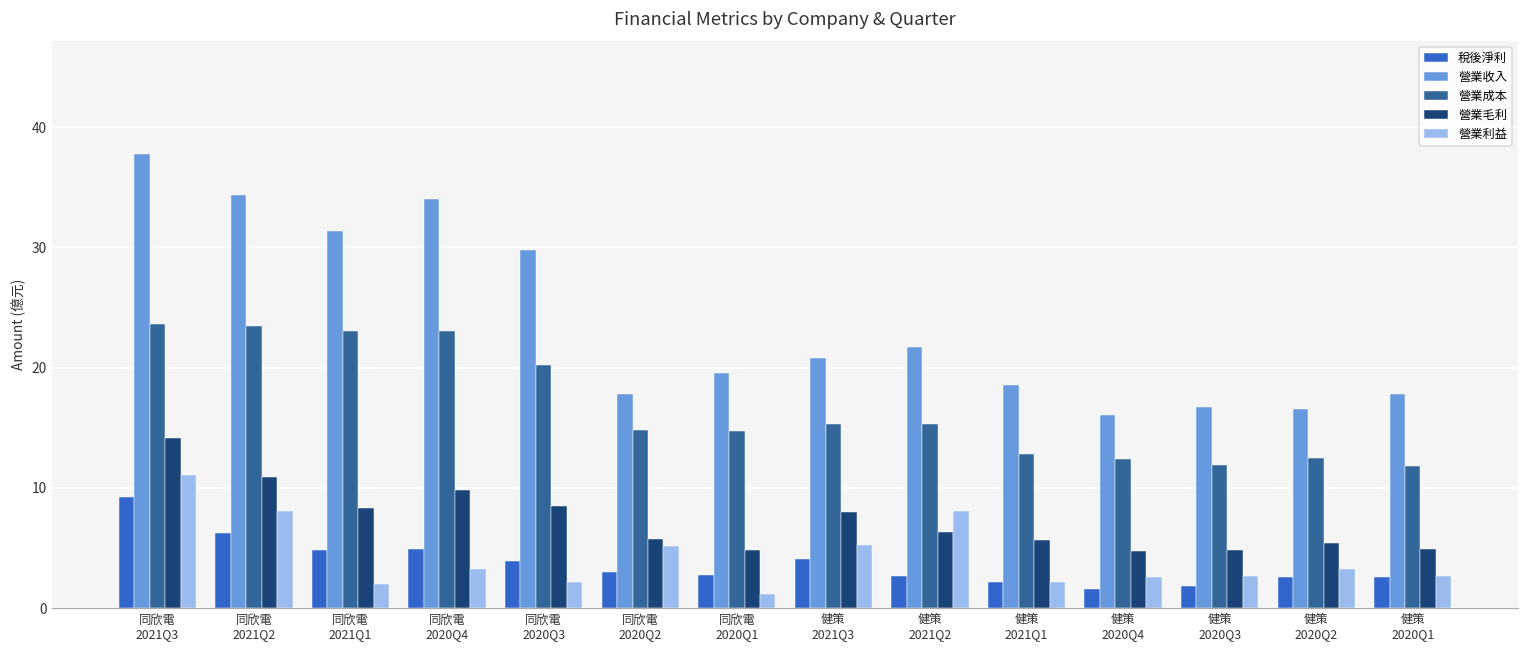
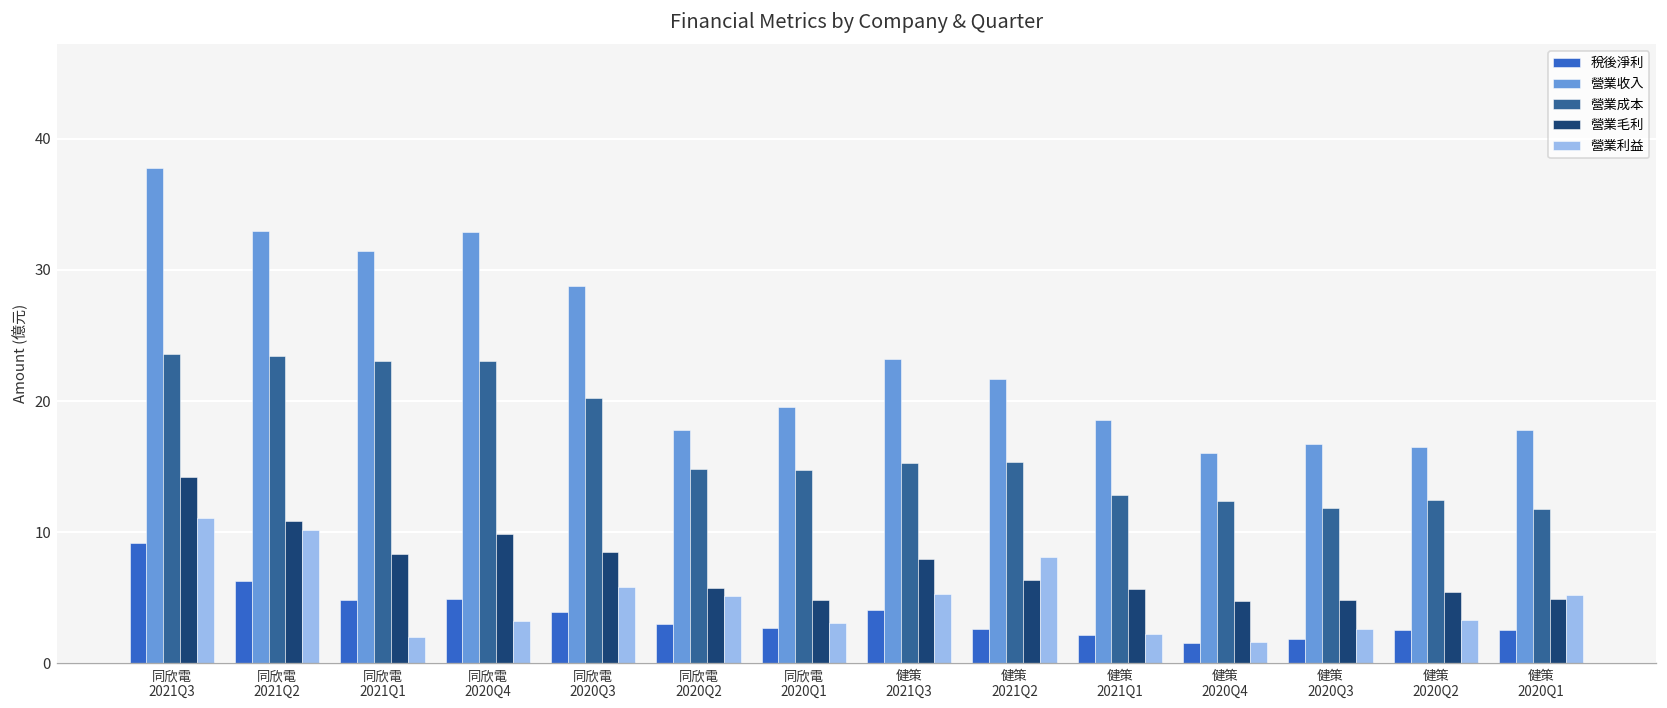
營業收入, 同欣電 2021Q2: 34.4 -> 33.0
營業利益, 同欣電 2021Q2: 8.1 -> 10.1
營業收入, 同欣電 2020Q4: 34.0 -> 32.9
營業收入, 同欣電 2020Q3: 29.8 -> 28.8
營業利益, 同欣電 2020Q3: 2.2 -> 5.8
營業利益, 同欣電 2020Q1: 1.2 -> 3.1
營業收入, 健策 2021Q3: 20.8 -> 23.2
營業利益, 健策 2020Q4: 2.6 -> 1.6
營業利益, 健策 2020Q1: 2.7 -> 5.2
